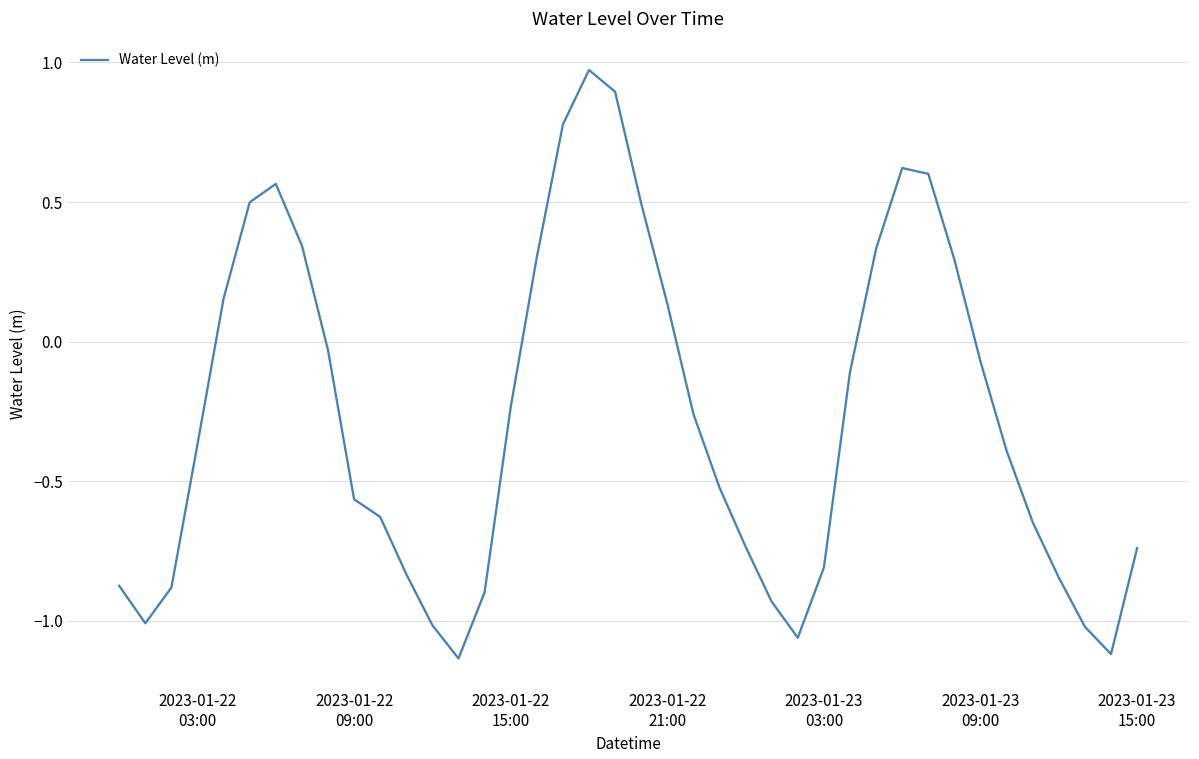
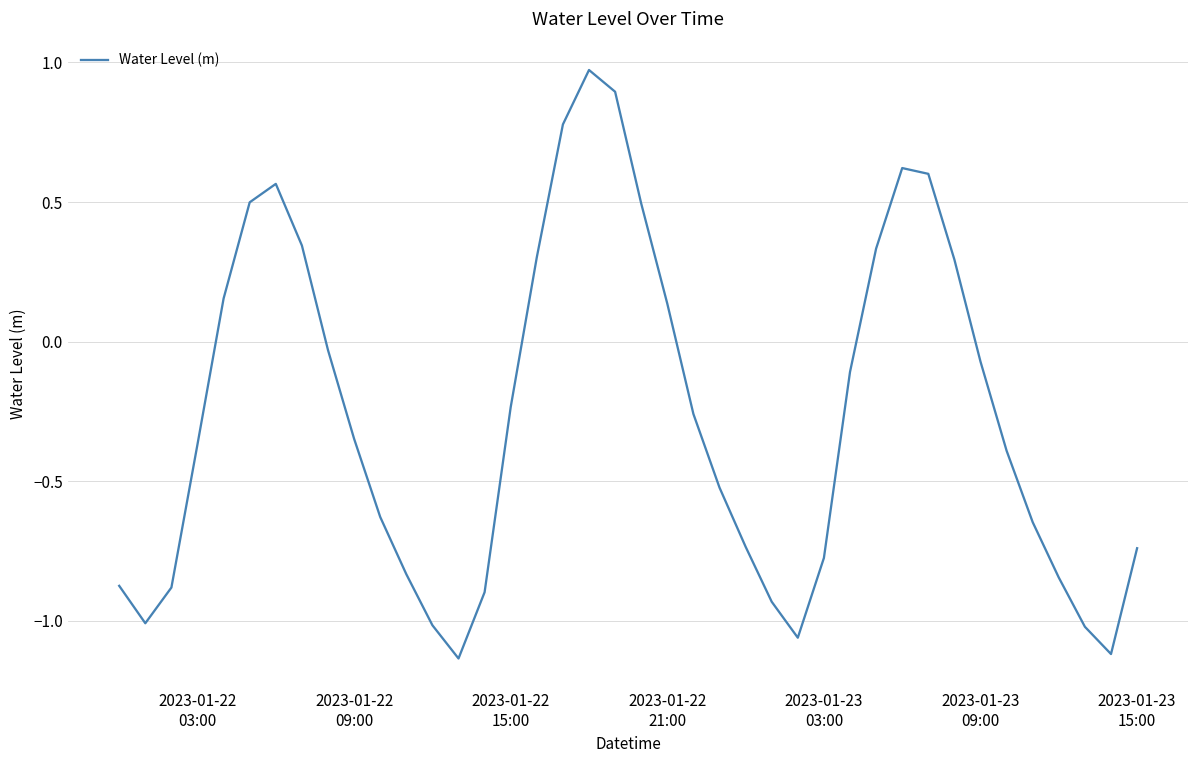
2023-01-22 09:00: -0.56 -> -0.35
2023-01-23 03:00: -0.81 -> -0.77
